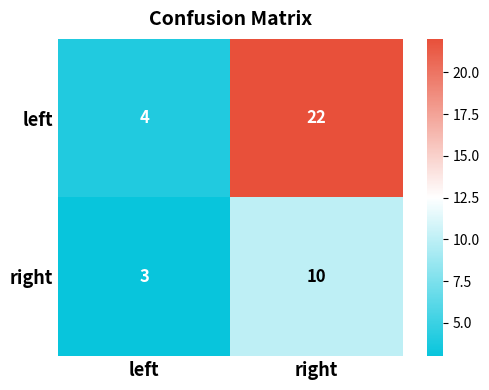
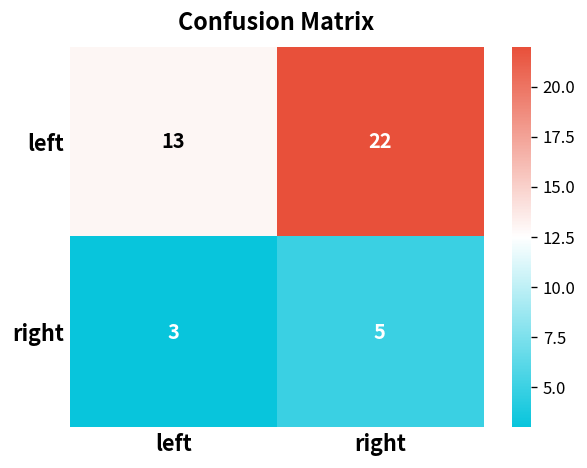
left, left: 4 -> 13
right, right: 10 -> 5
